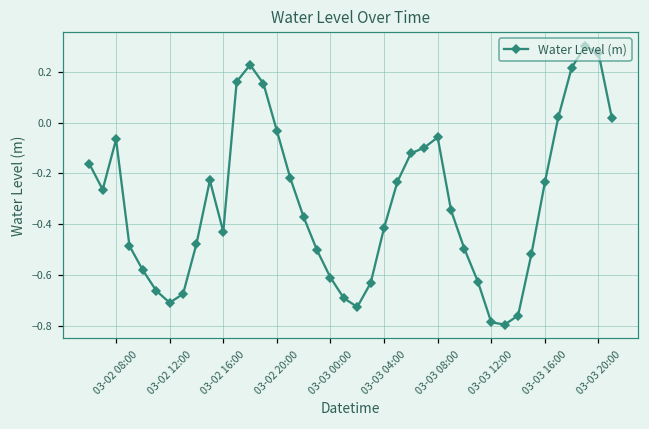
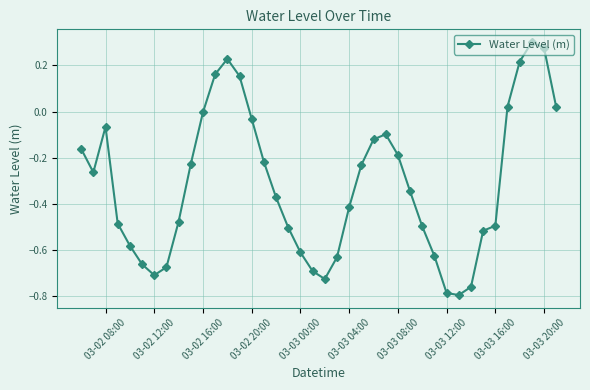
03-02 16:00: -0.43 -> 0.00
03-03 08:00: -0.06 -> -0.19
03-03 16:00: -0.24 -> -0.49
